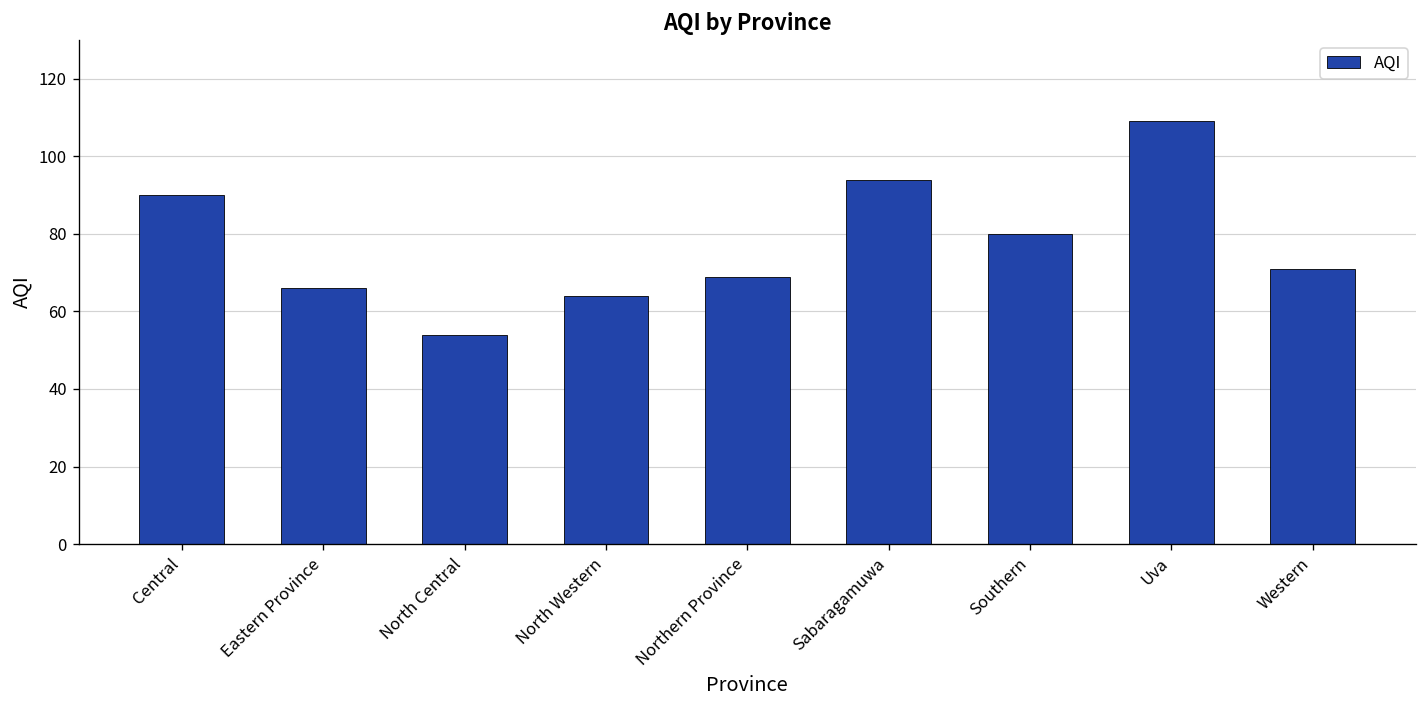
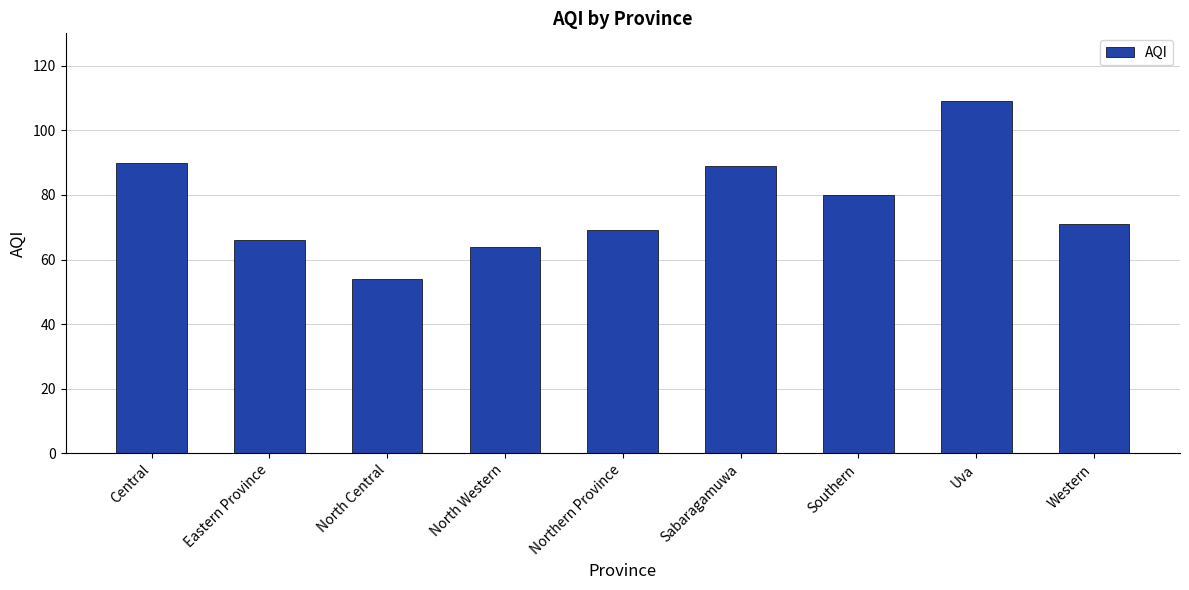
Sabaragamuwa: 94 -> 89
